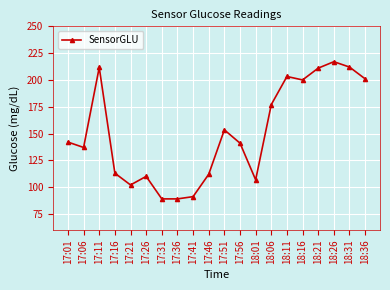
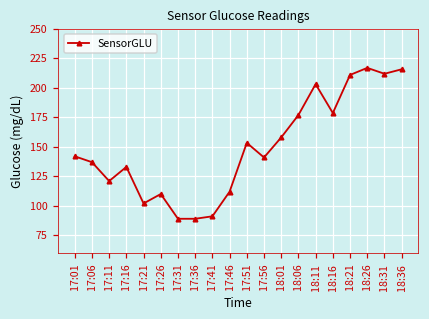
17:11: 212 -> 121
17:16: 113 -> 133
18:01: 107 -> 158
18:16: 200 -> 179
18:36: 201 -> 216
